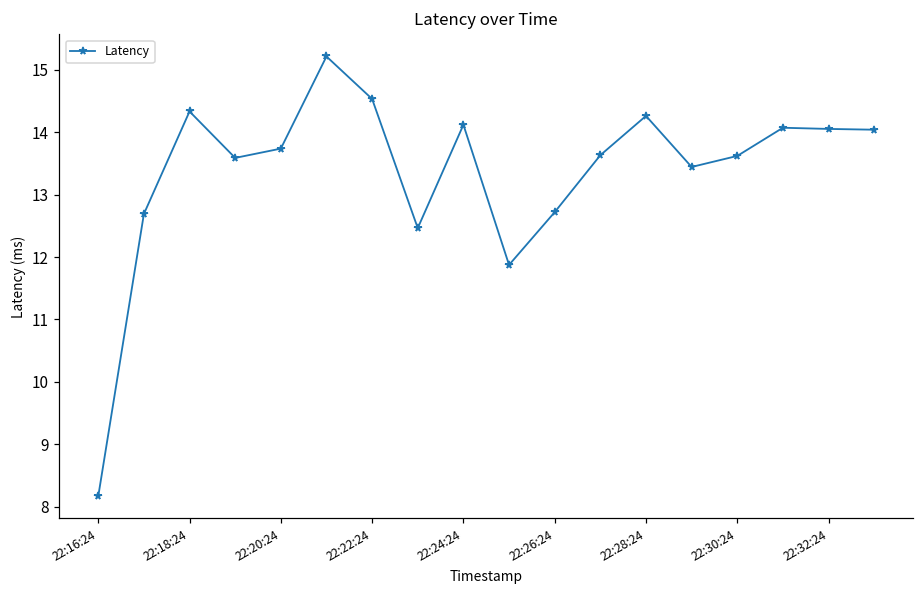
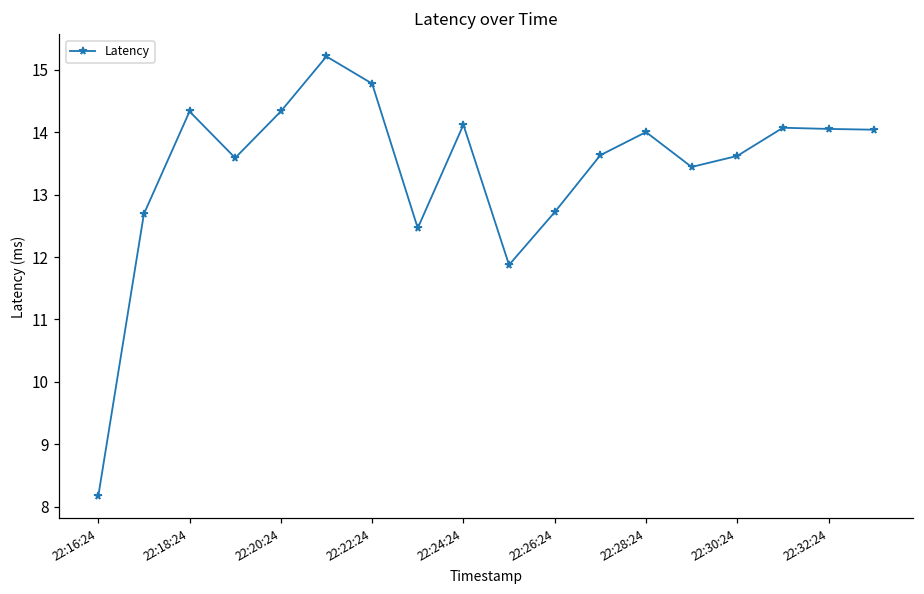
22:20:24: 13.7 -> 14.3
22:22:24: 14.5 -> 14.8
22:28:24: 14.3 -> 14.0
